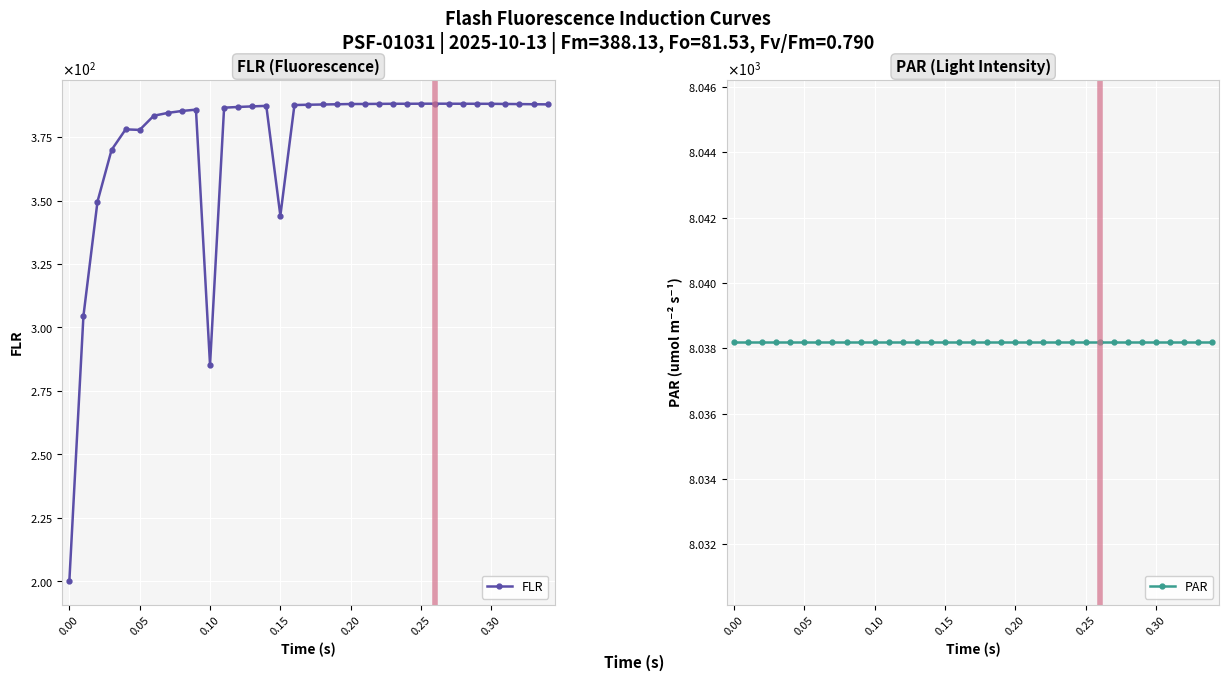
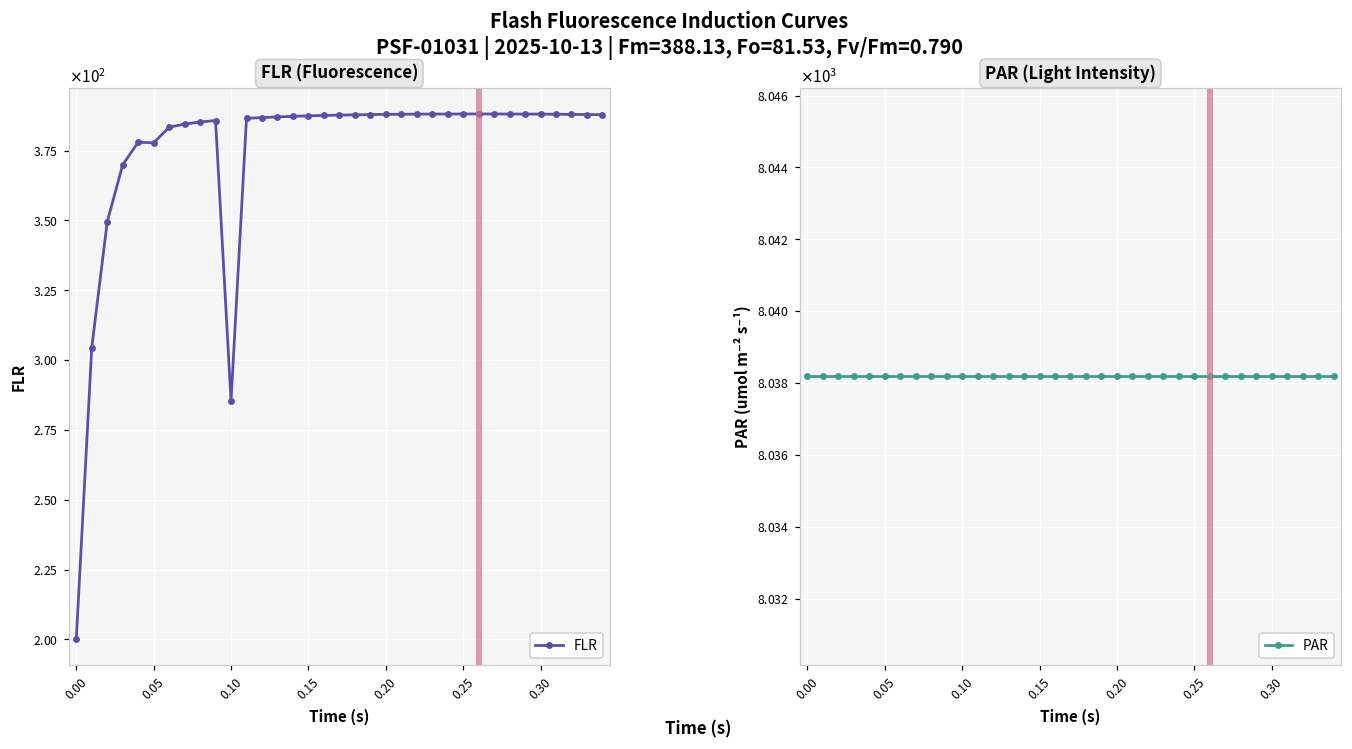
FLR (Fluorescence), 0.15: 344 -> 387
